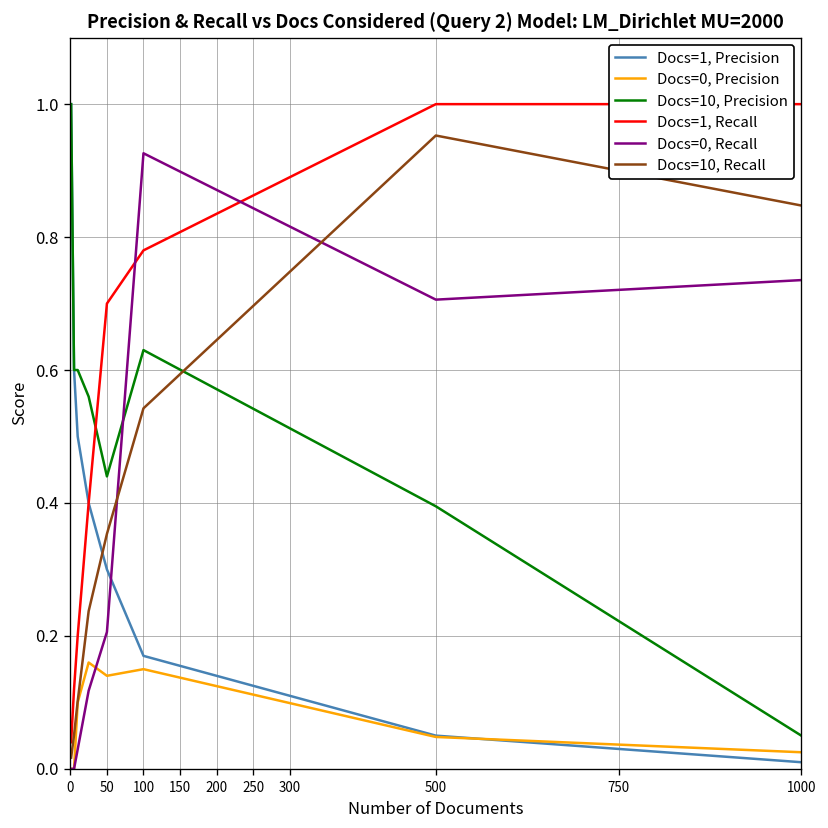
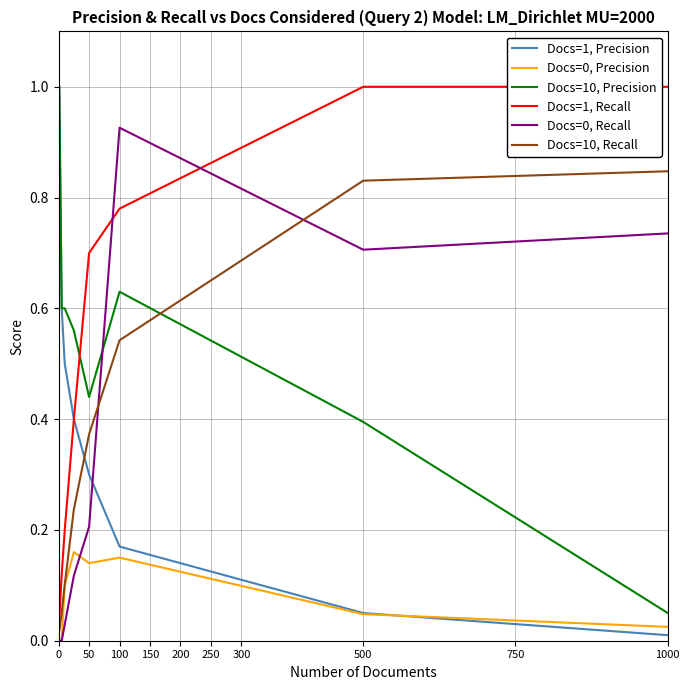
Docs=10, Recall, 50: 0.35 -> 0.37
Docs=10, Recall, 500: 0.95 -> 0.83
